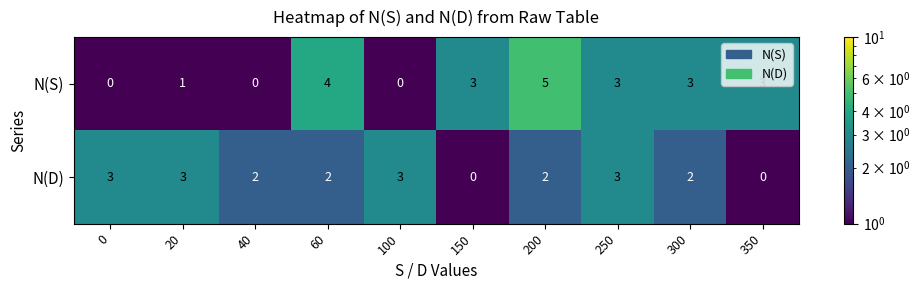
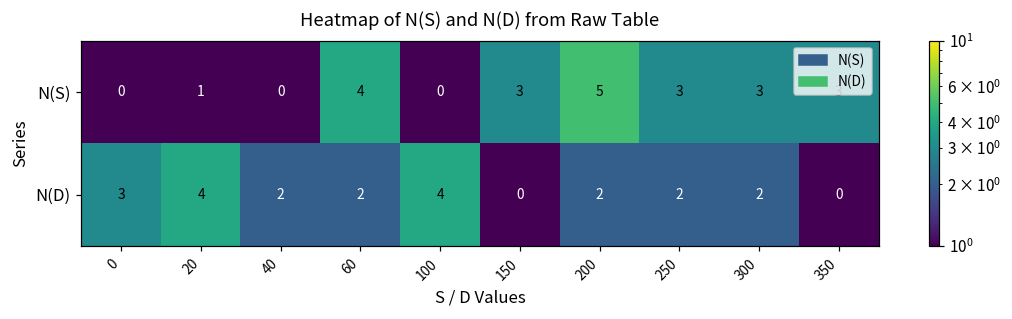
N(D), 20: 3 -> 4
N(D), 100: 3 -> 4
N(D), 250: 3 -> 2
